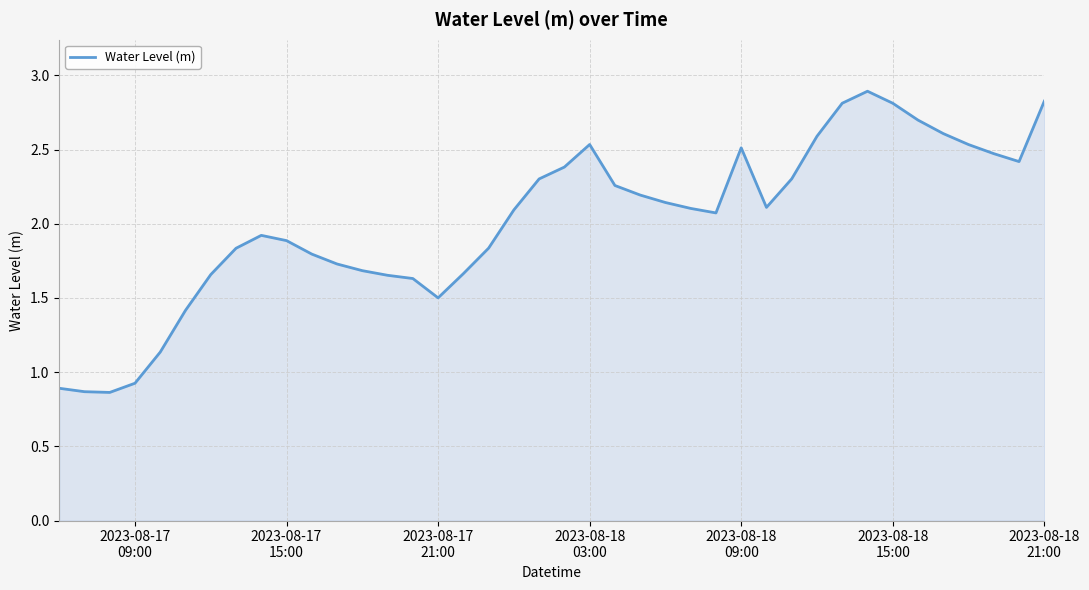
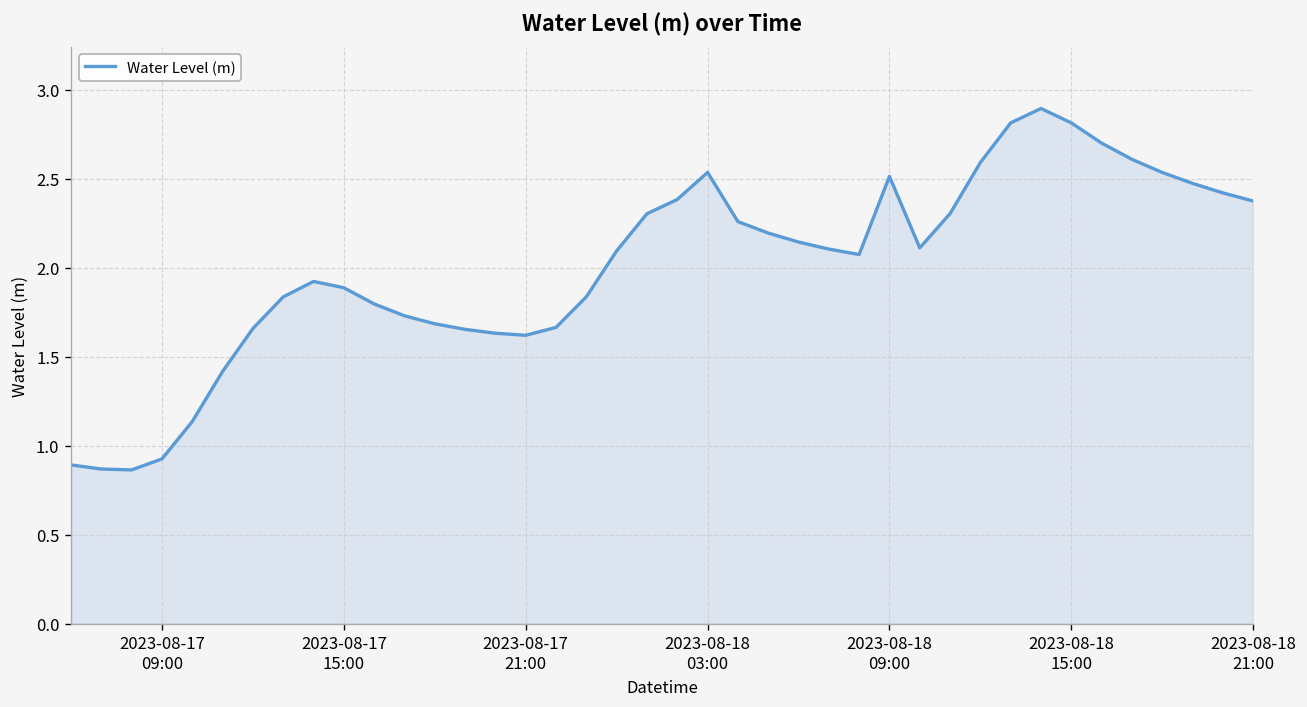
2023-08-17 21:00: 1.50 -> 1.62
2023-08-18 21:00: 2.83 -> 2.37
